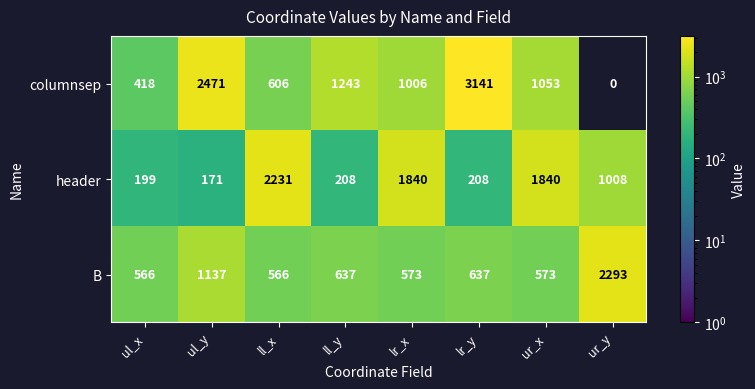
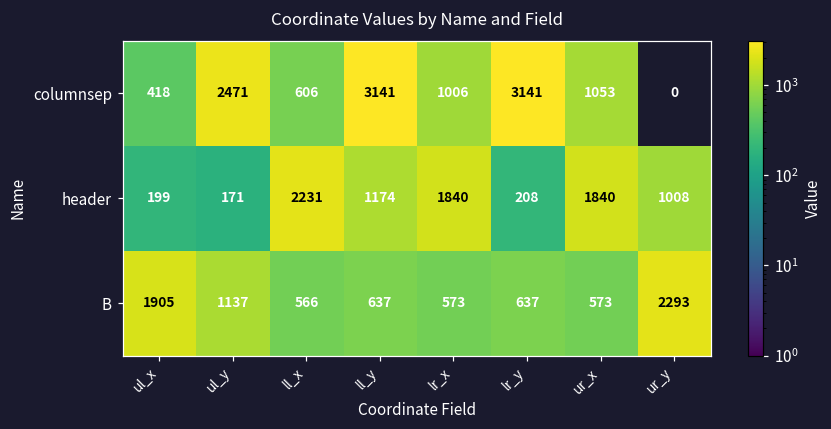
columnsep, ll_y: 1243 -> 3141
header, ll_y: 208 -> 1174
B, ul_x: 566 -> 1905
